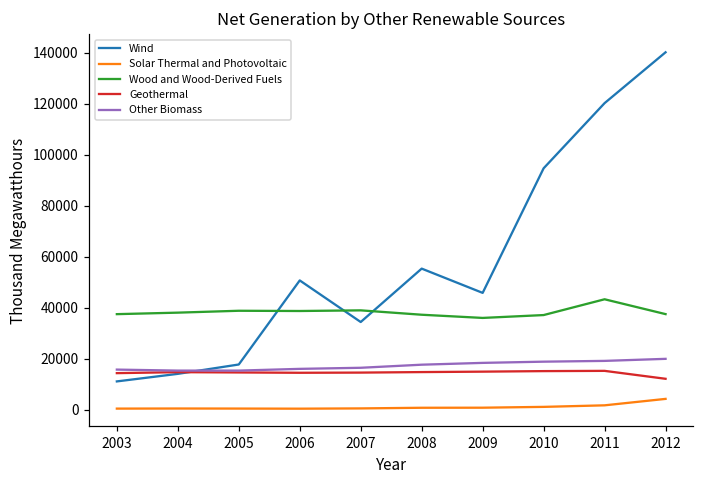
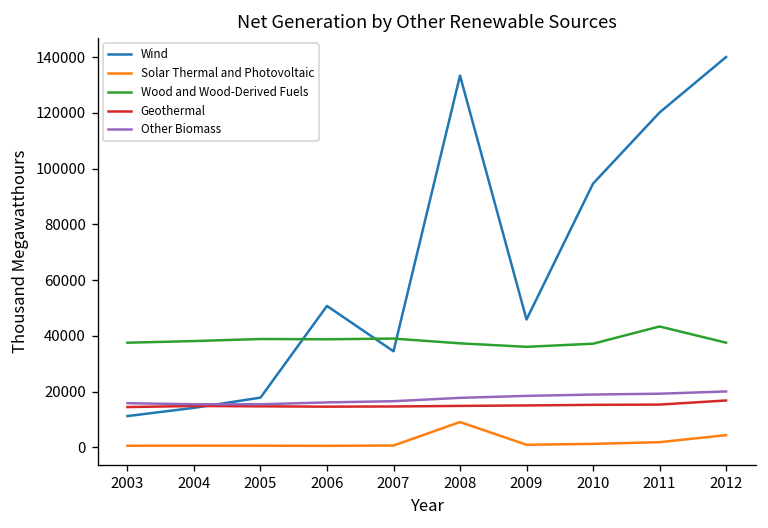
Wind, 2008: 55000 -> 133000
Solar Thermal and Photovoltaic, 2008: 1000 -> 9000
Geothermal, 2012: 12000 -> 17000
